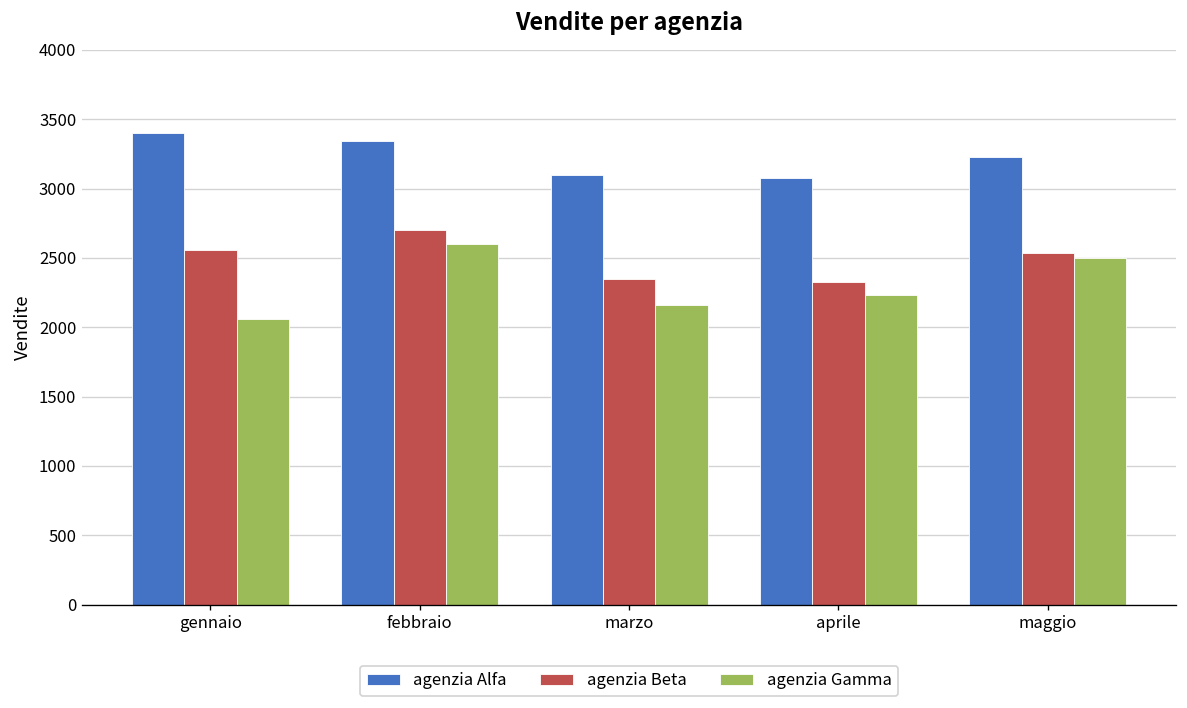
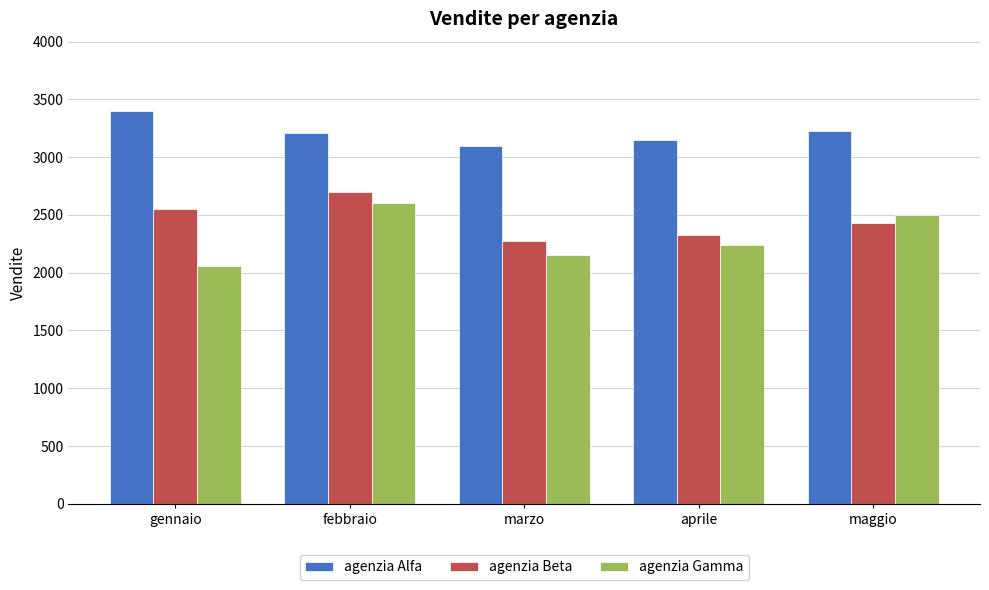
agenzia Alfa, febbraio: 3340 -> 3210
agenzia Beta, marzo: 2350 -> 2270
agenzia Alfa, aprile: 3080 -> 3150
agenzia Beta, maggio: 2530 -> 2430
